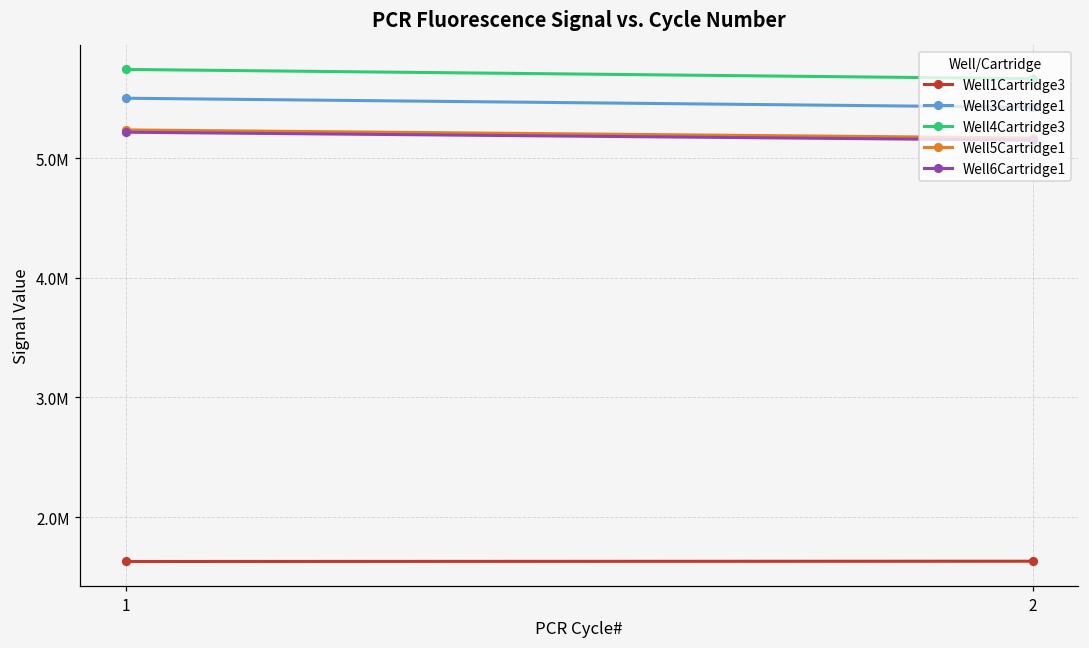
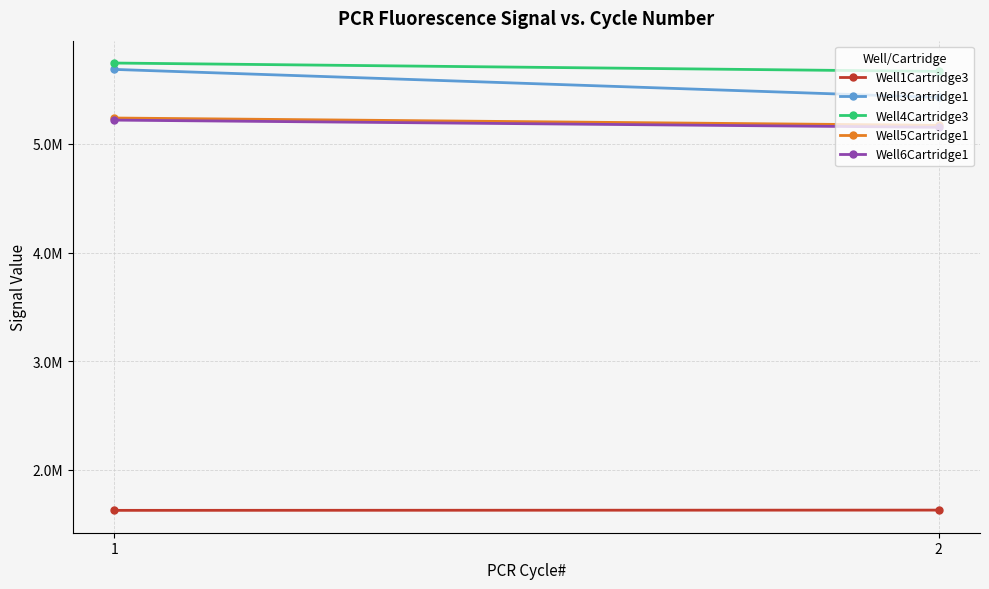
Well3Cartridge1, 1: 5500000 -> 5690000
